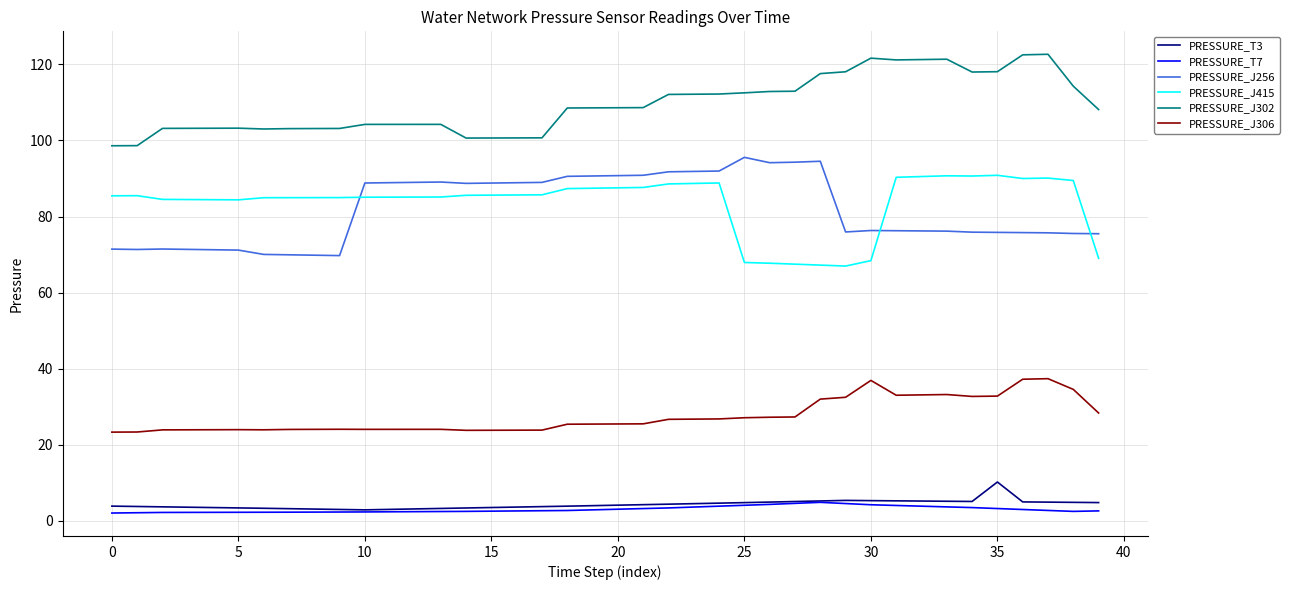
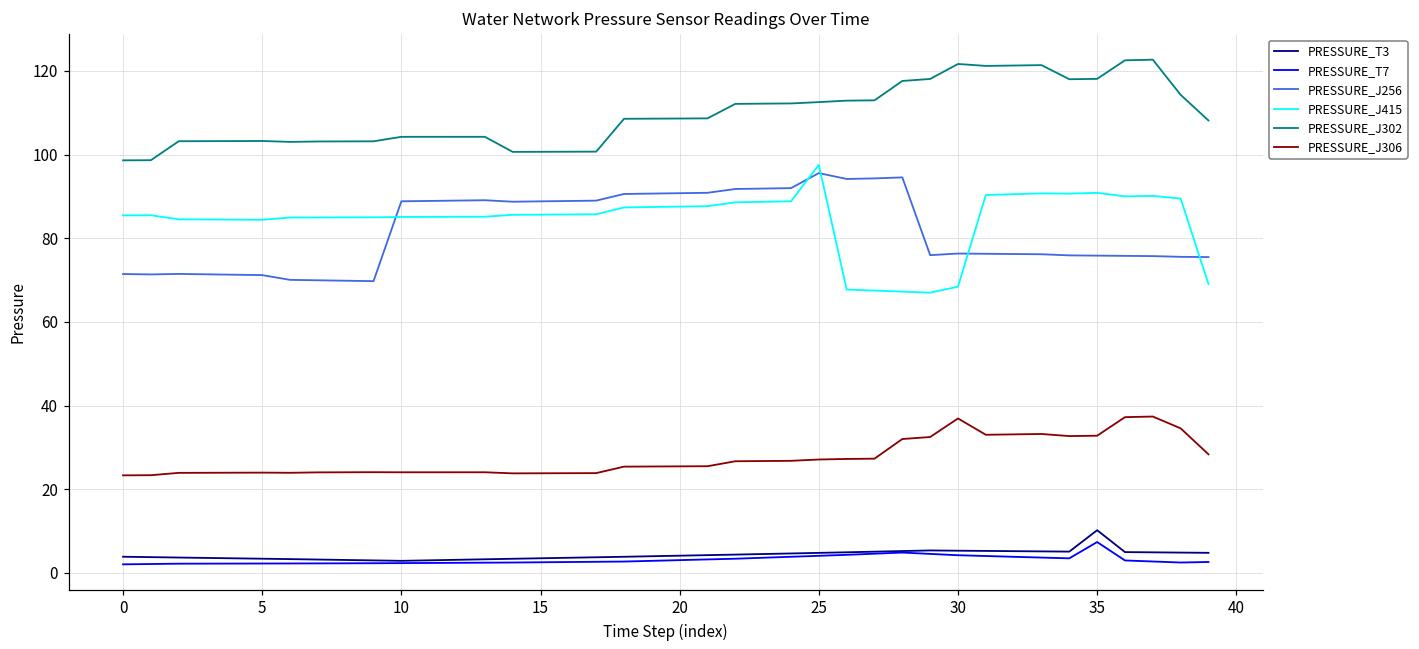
PRESSURE_J415, 25: 68 -> 98
PRESSURE_T7, 35: 3 -> 7
